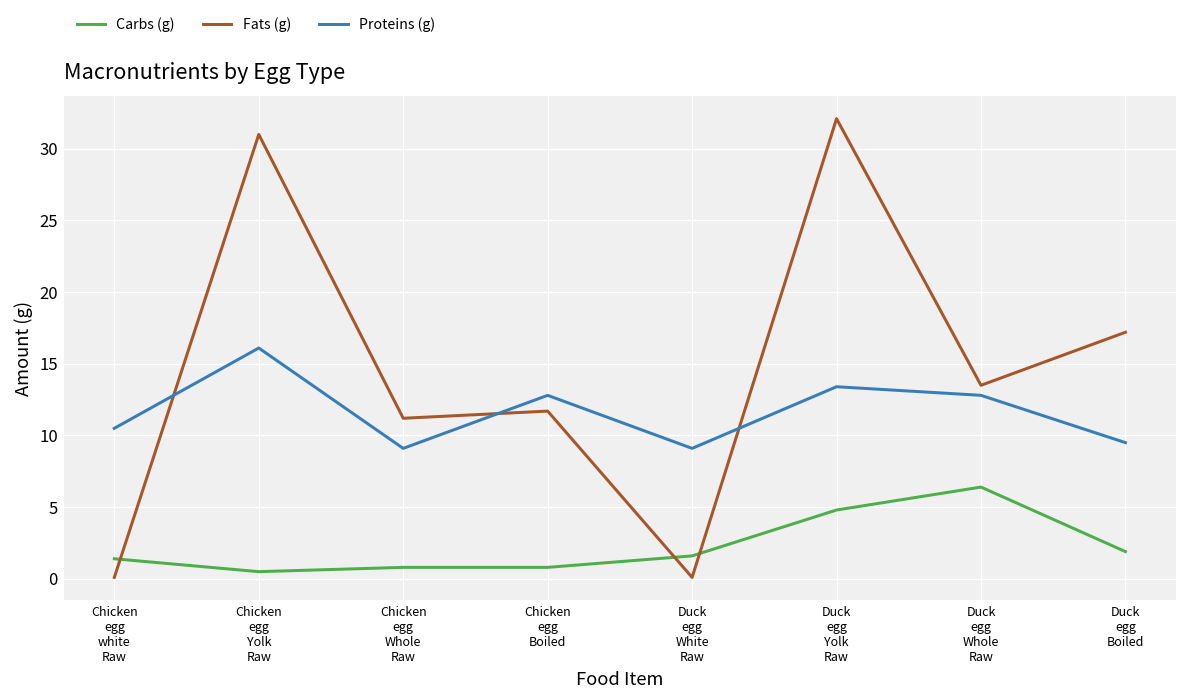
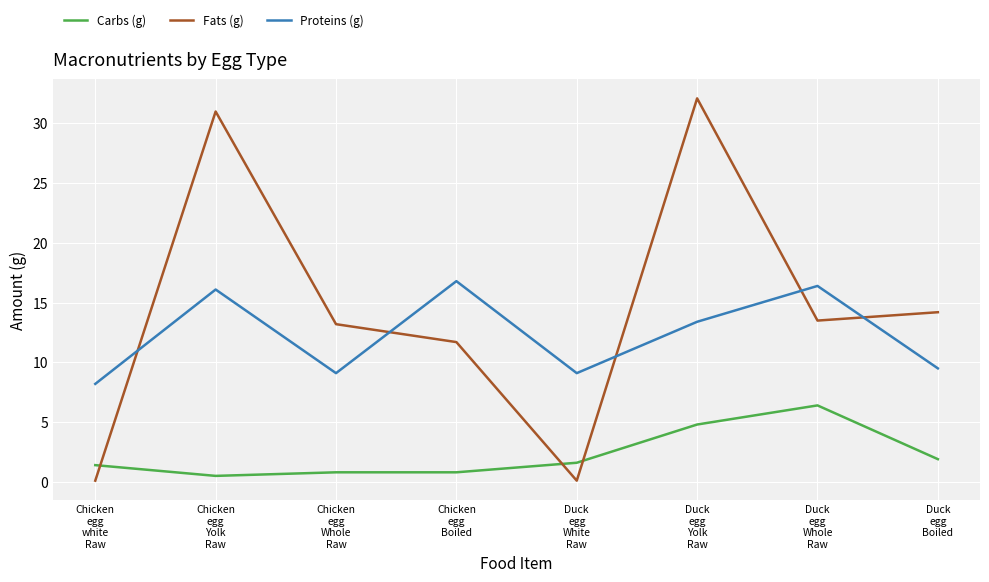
Proteins (g), Chicken egg white Raw: 10.5 -> 8.2
Fats (g), Chicken egg Whole Raw: 11.2 -> 13.2
Proteins (g), Chicken egg Boiled: 12.8 -> 16.8
Proteins (g), Duck egg Whole Raw: 12.8 -> 16.4
Fats (g), Duck egg Boiled: 17.2 -> 14.2
